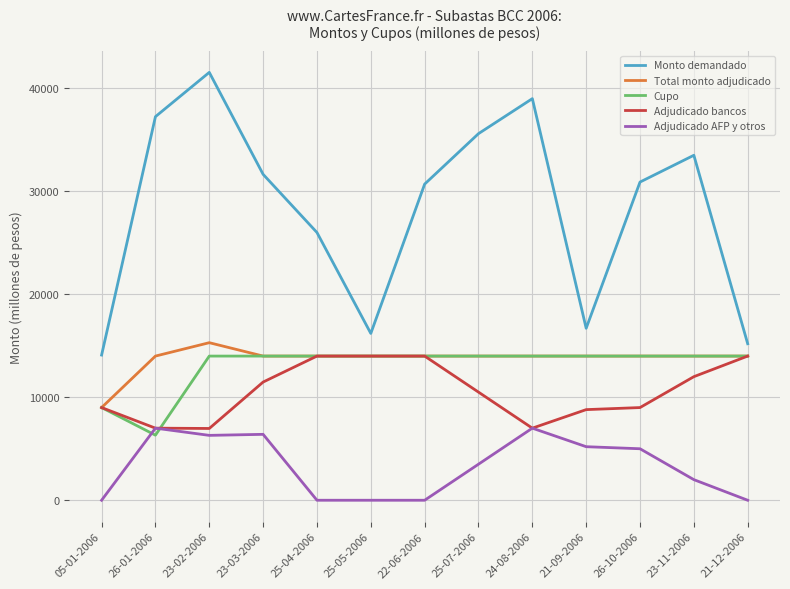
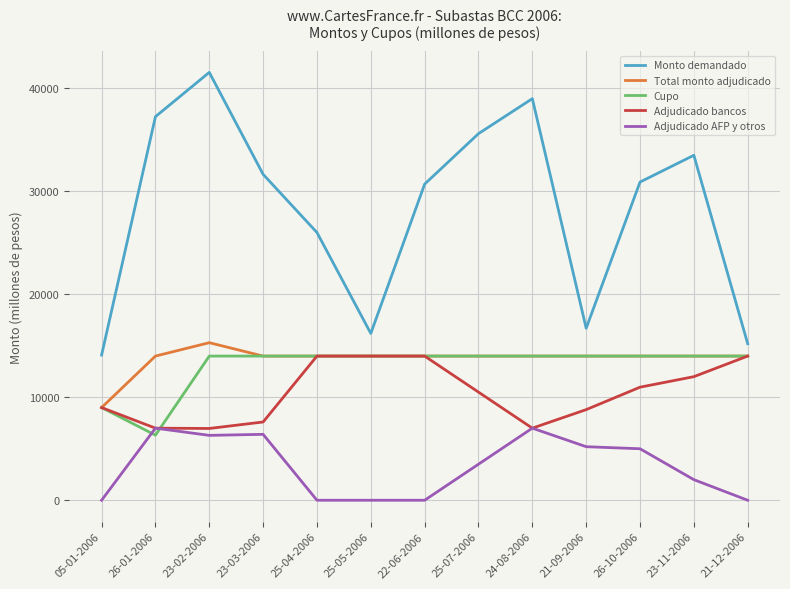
Adjudicado bancos, 23-03-2006: 11500 -> 7600
Adjudicado bancos, 26-10-2006: 9000 -> 11000
